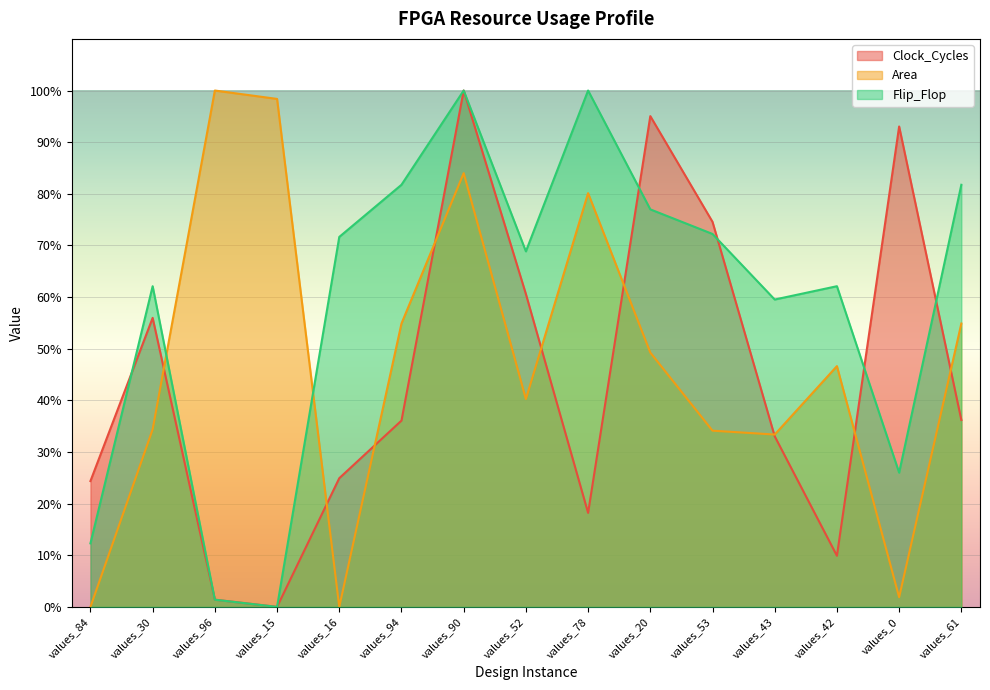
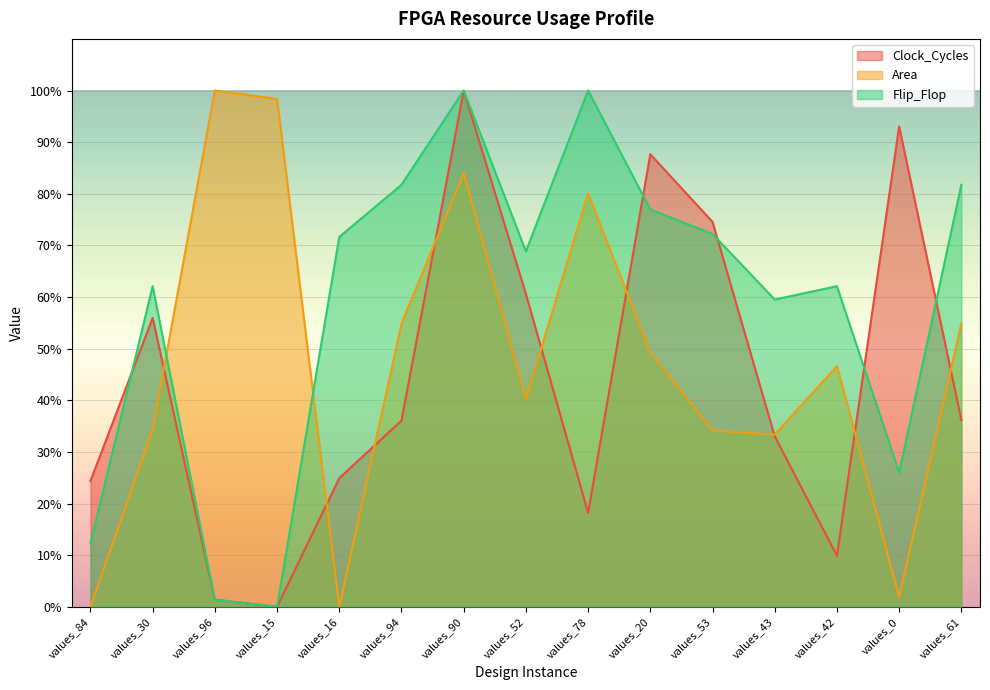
Clock_Cycles, values_20: 95% -> 88%
